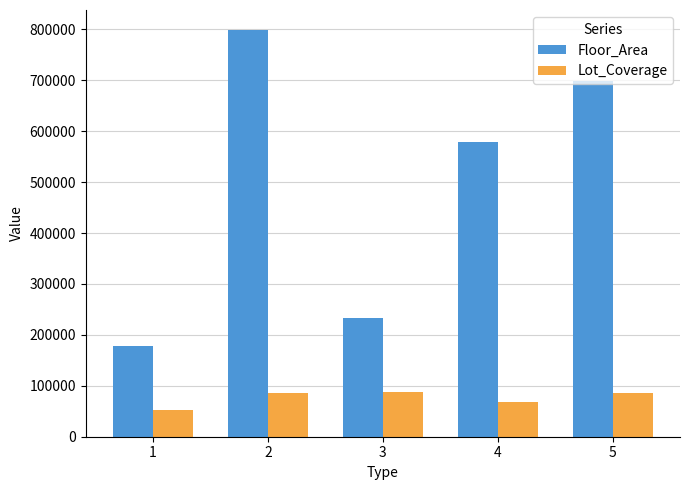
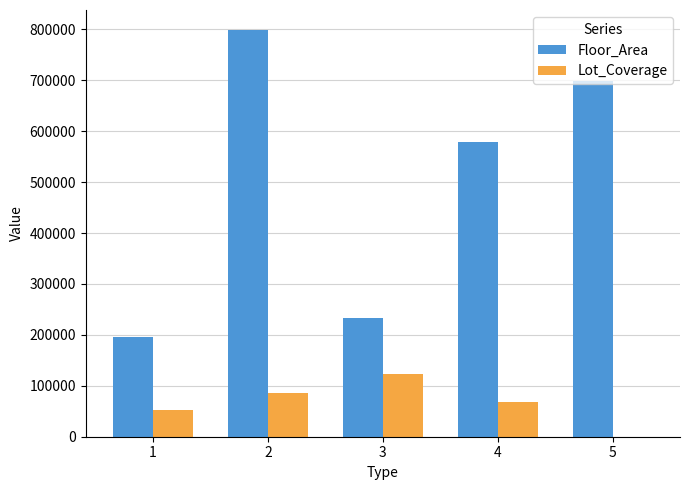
Floor_Area, 1: 180000 -> 200000
Lot_Coverage, 3: 90000 -> 120000
Lot_Coverage, 5: 90000 -> 0
